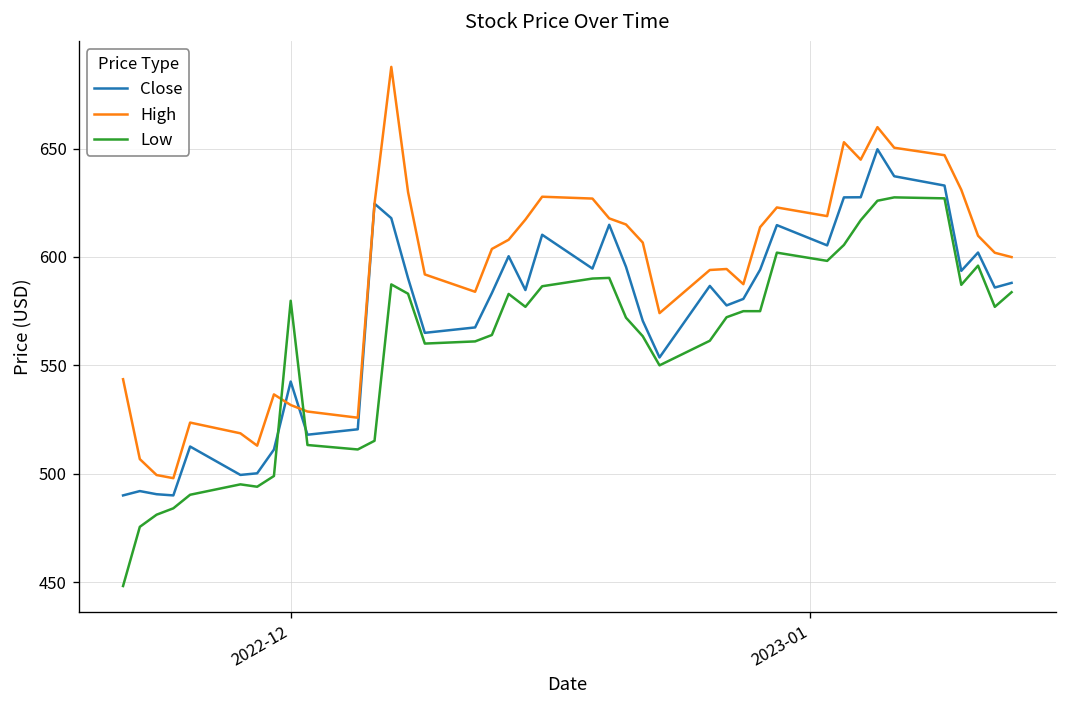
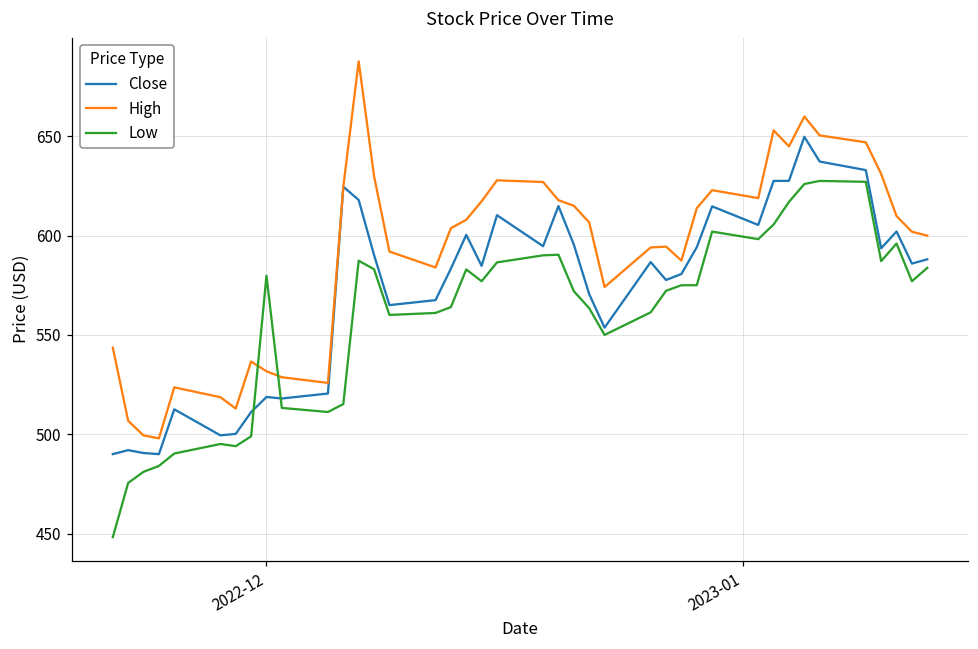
Close, 2022-12: 543 -> 519
